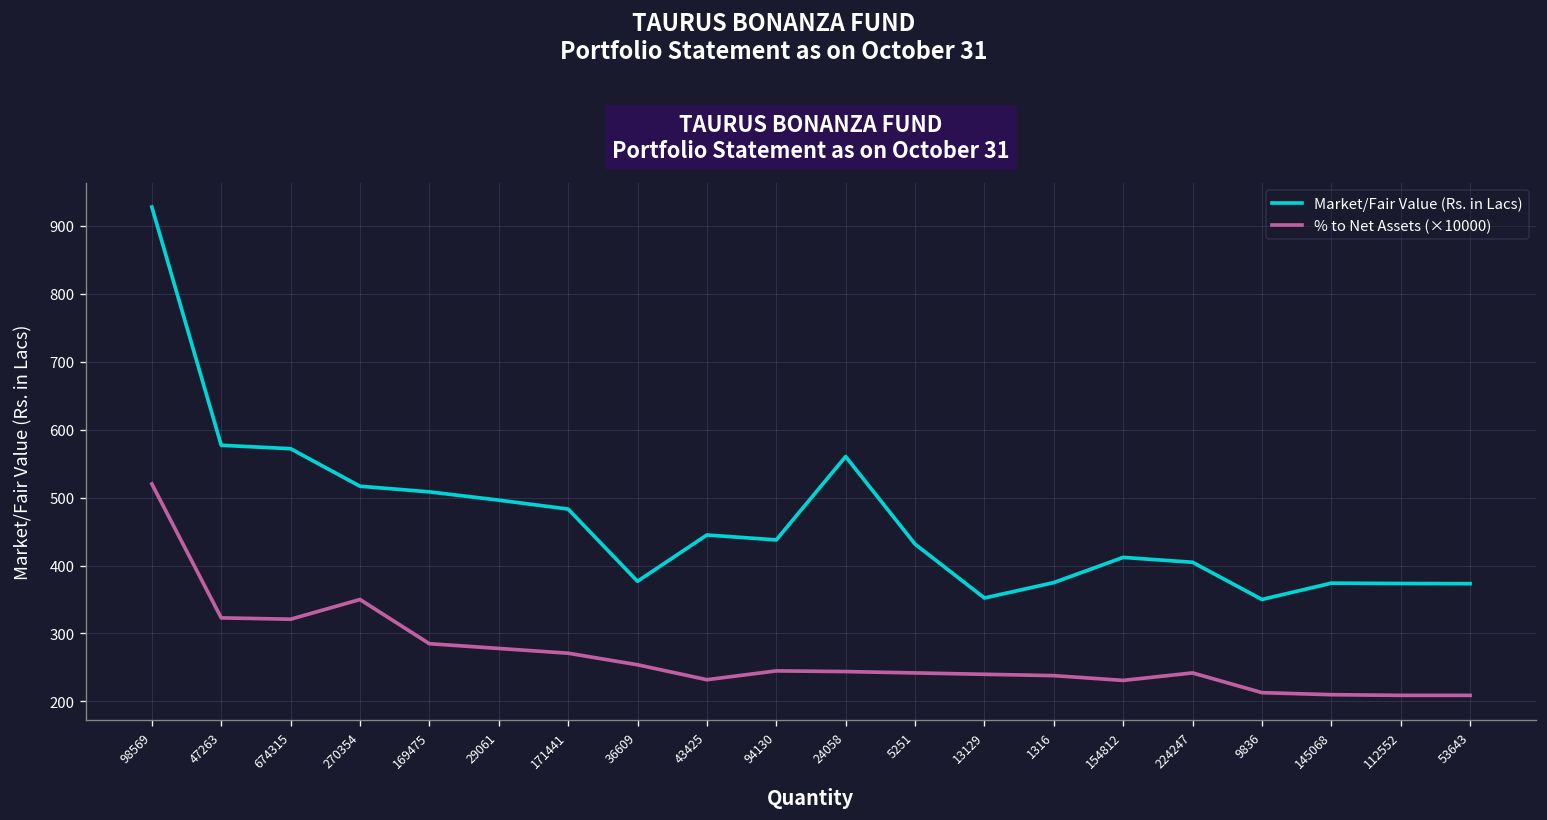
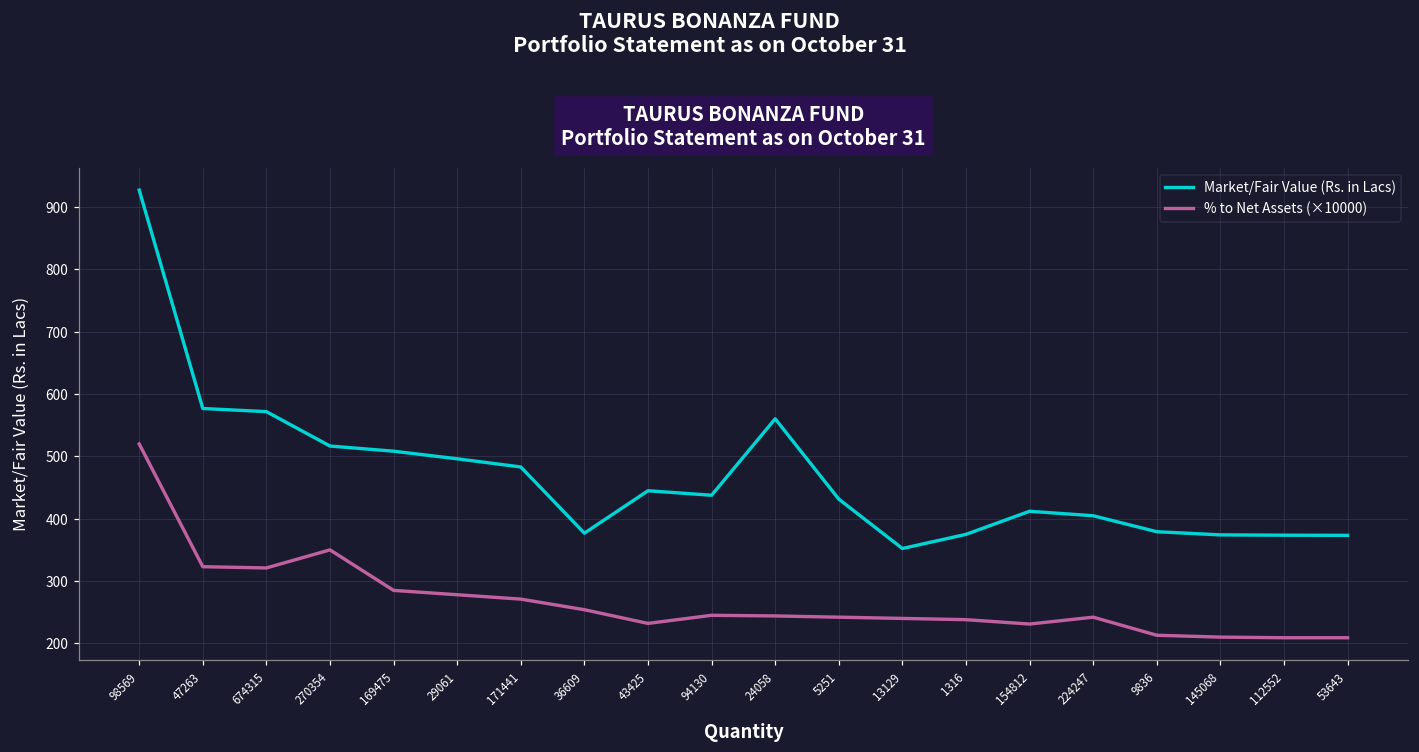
Market/Fair Value (Rs. in Lacs), 9836: 350 -> 380
